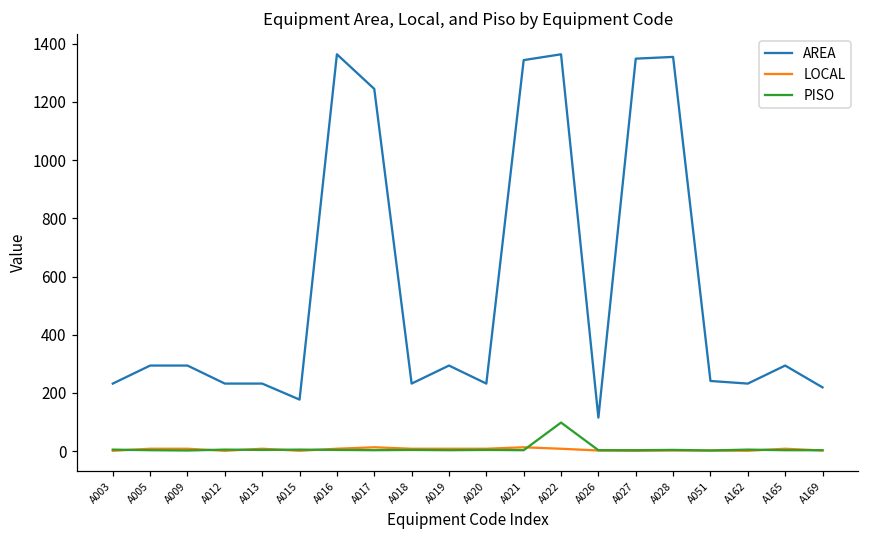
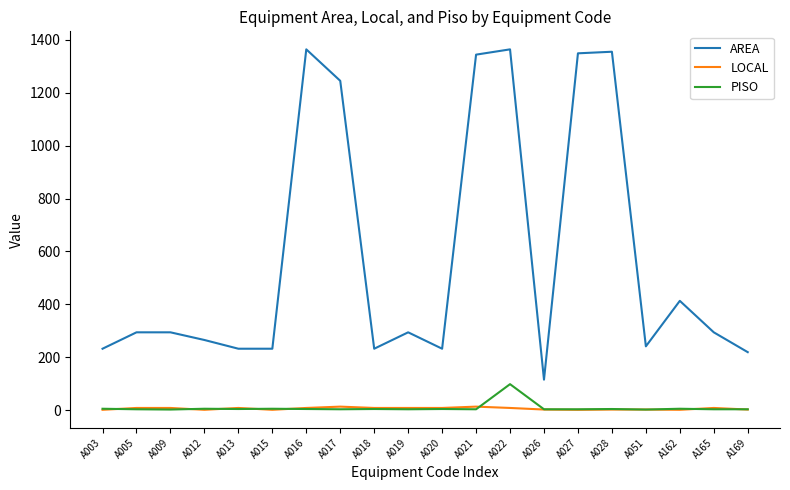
AREA, A012: 230 -> 270
AREA, A015: 180 -> 230
AREA, A162: 230 -> 410
